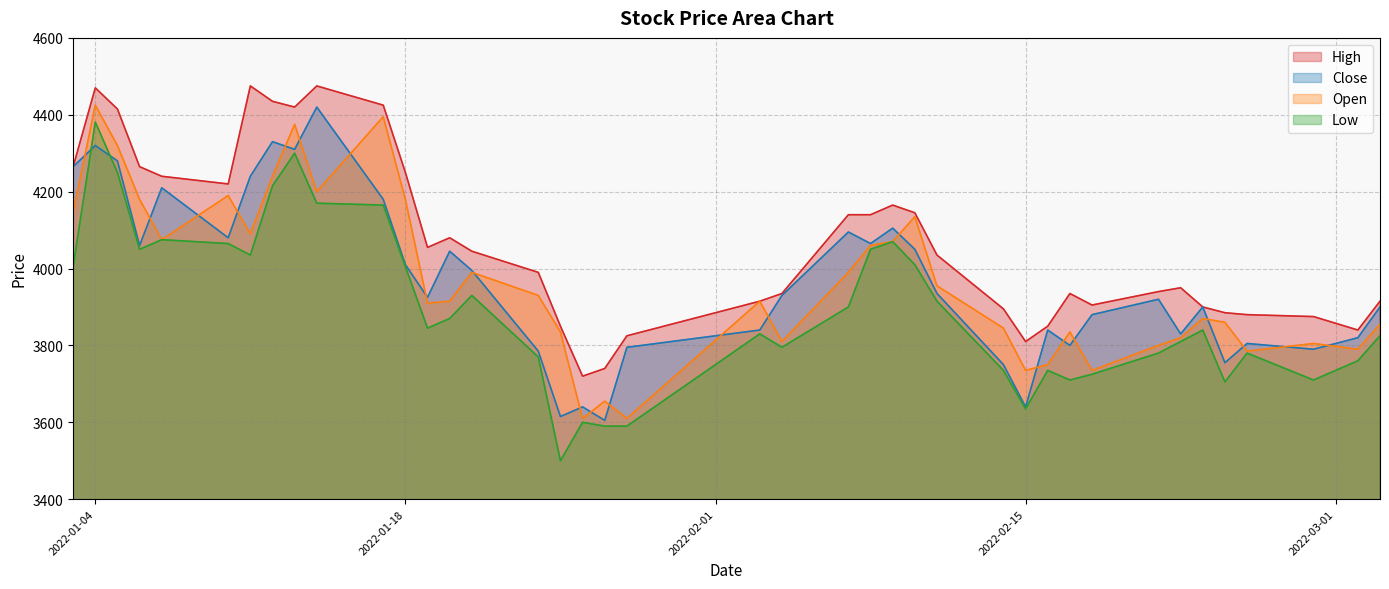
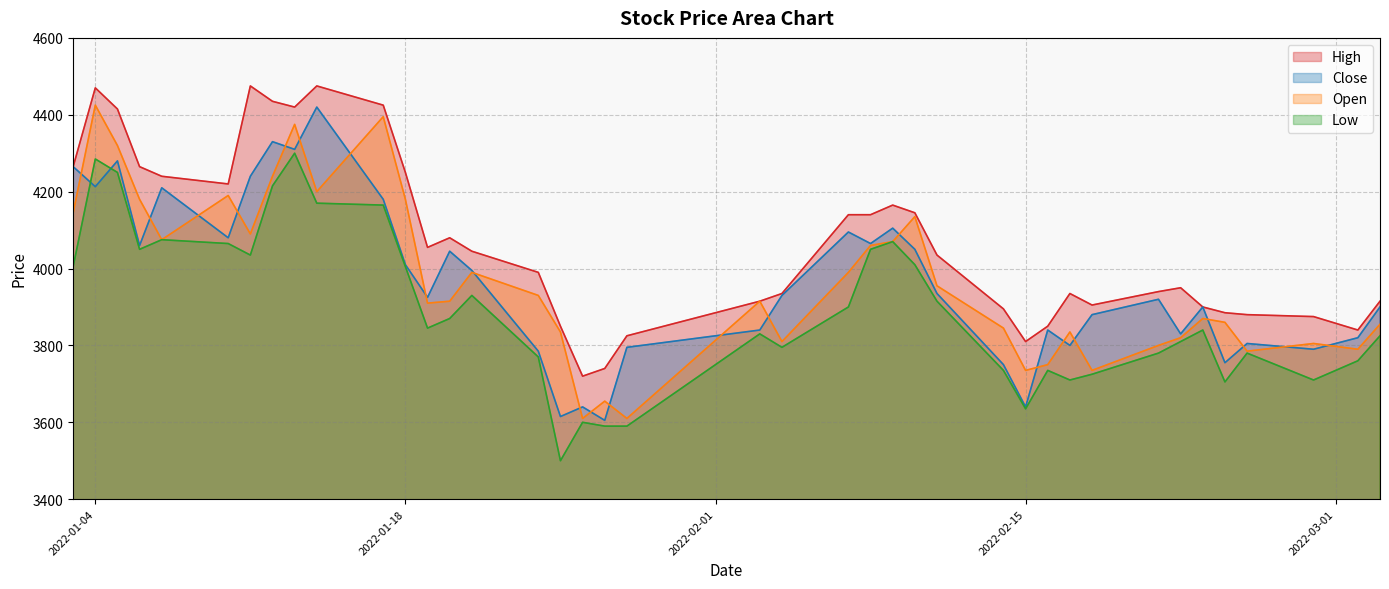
Close, 2022-01-04: 4320 -> 4210
Low, 2022-01-04: 4380 -> 4290
